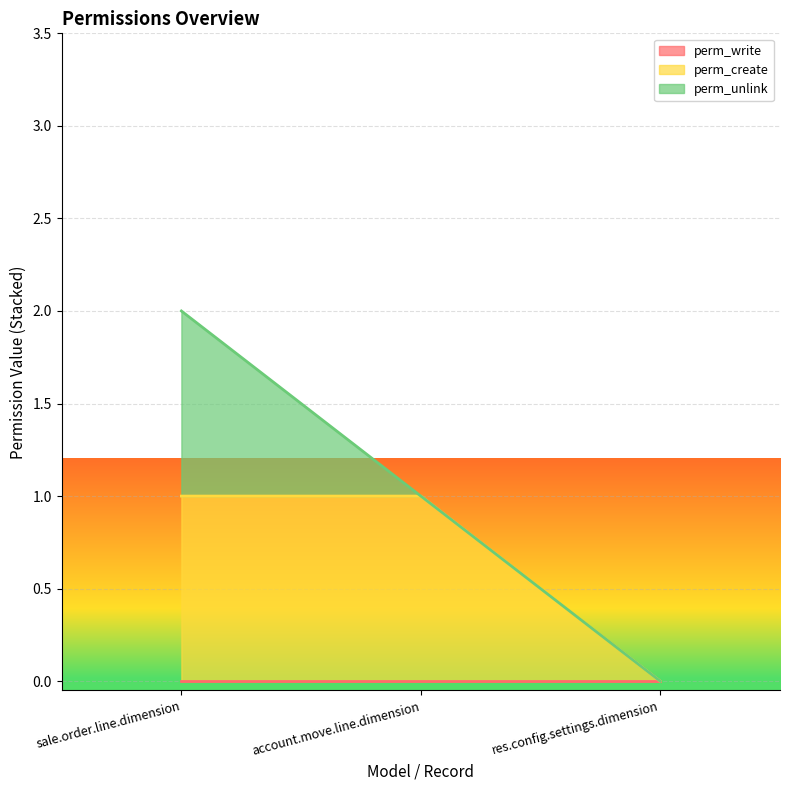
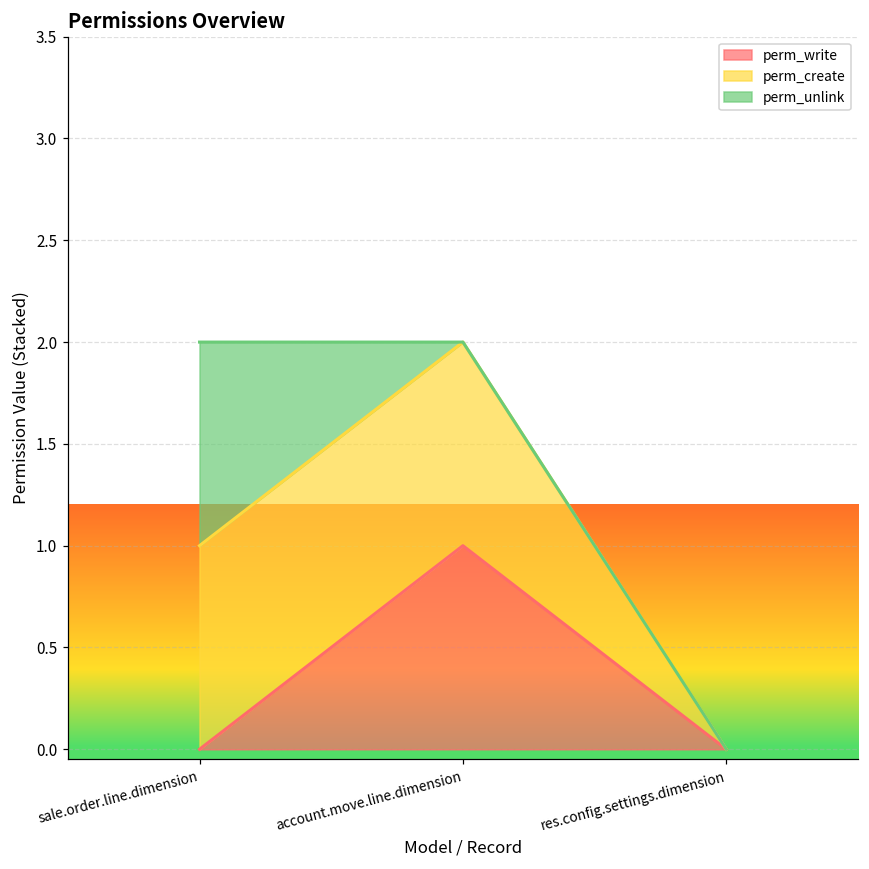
perm_write, account.move.line.dimension: 0 -> 1
